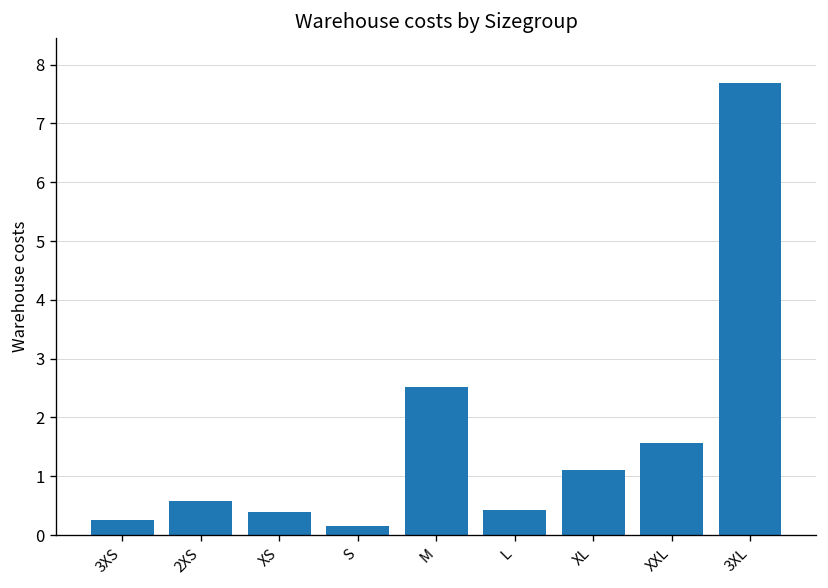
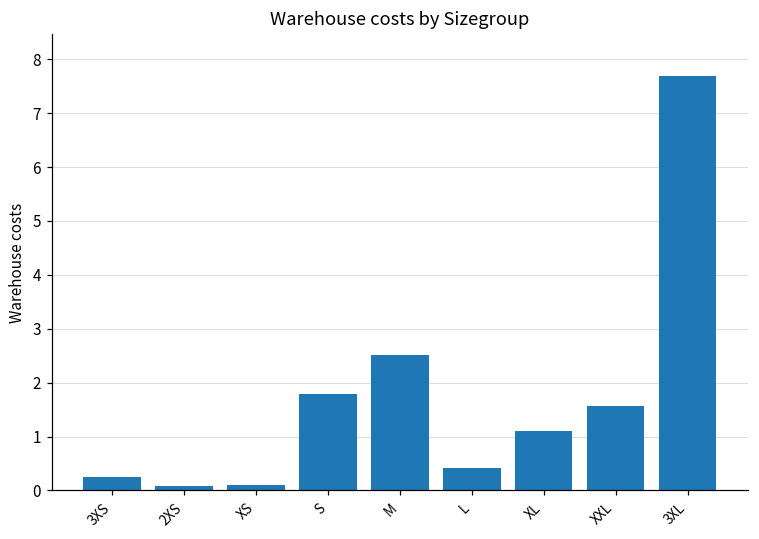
2XS: 0.6 -> 0.1
XS: 0.4 -> 0.1
S: 0.2 -> 1.8
